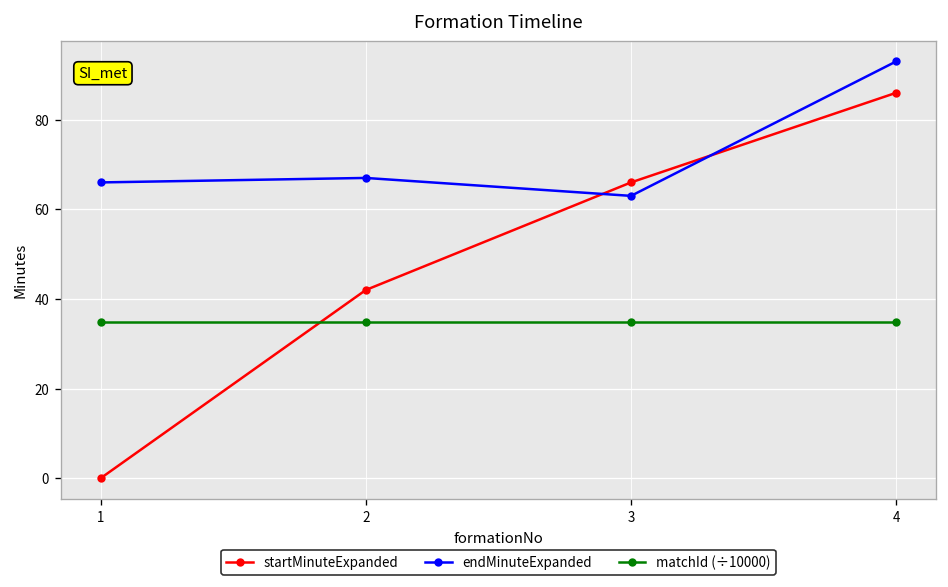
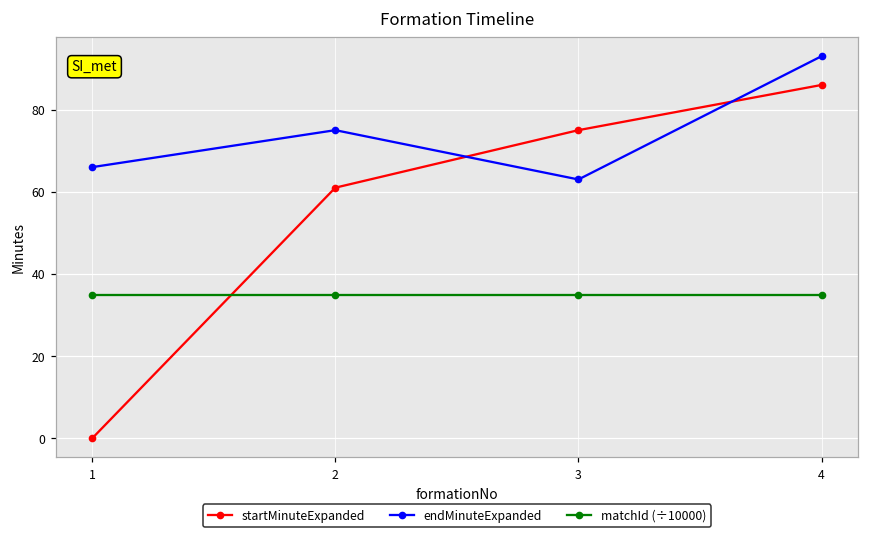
startMinuteExpanded, 2: 42 -> 61
endMinuteExpanded, 2: 67 -> 75
startMinuteExpanded, 3: 66 -> 75
